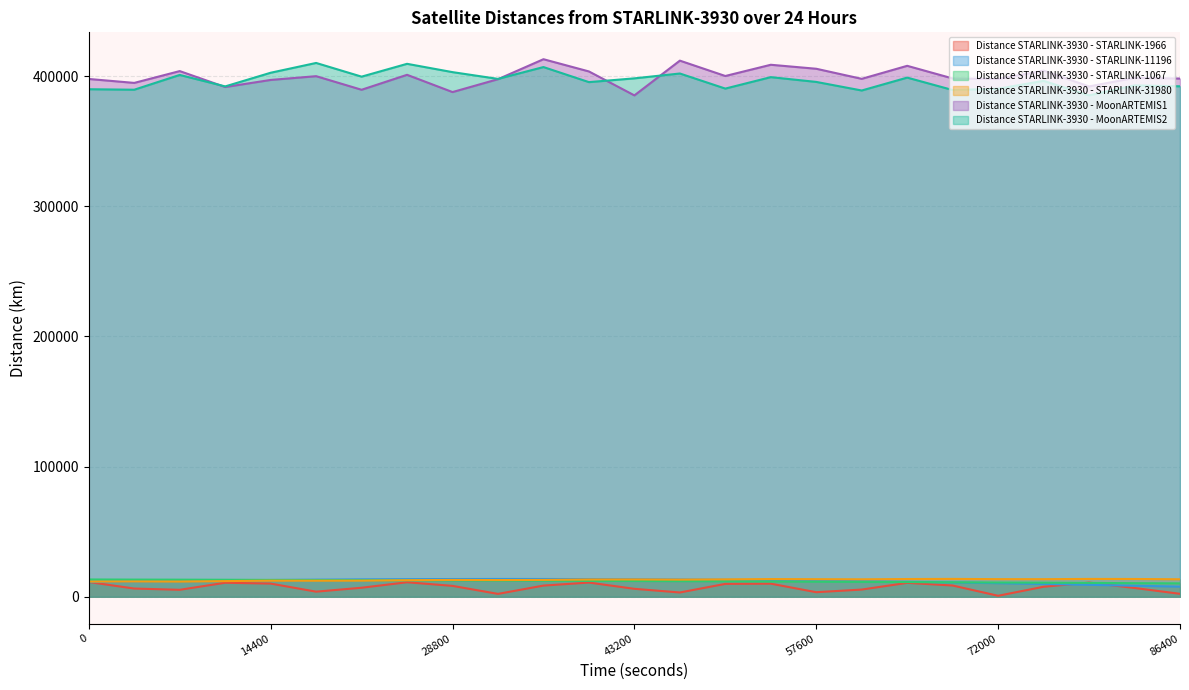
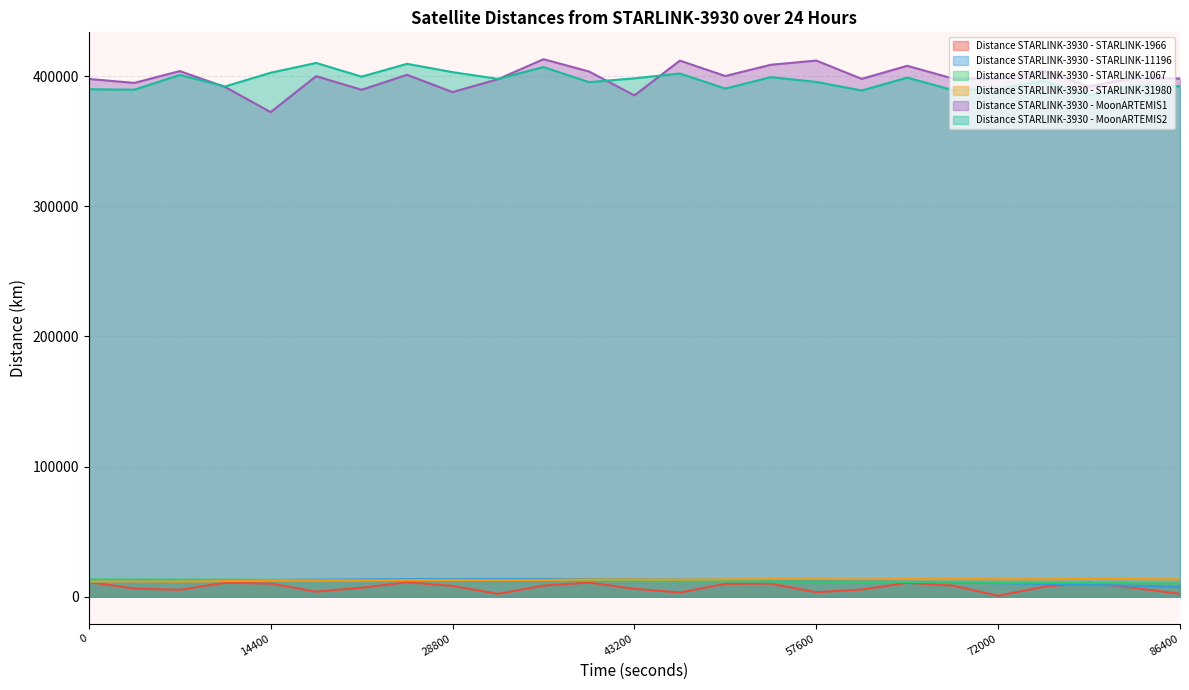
Distance STARLINK-3930 - MoonARTEMIS1, 14400: 397000 -> 372000
Distance STARLINK-3930 - MoonARTEMIS1, 57600: 406000 -> 412000
